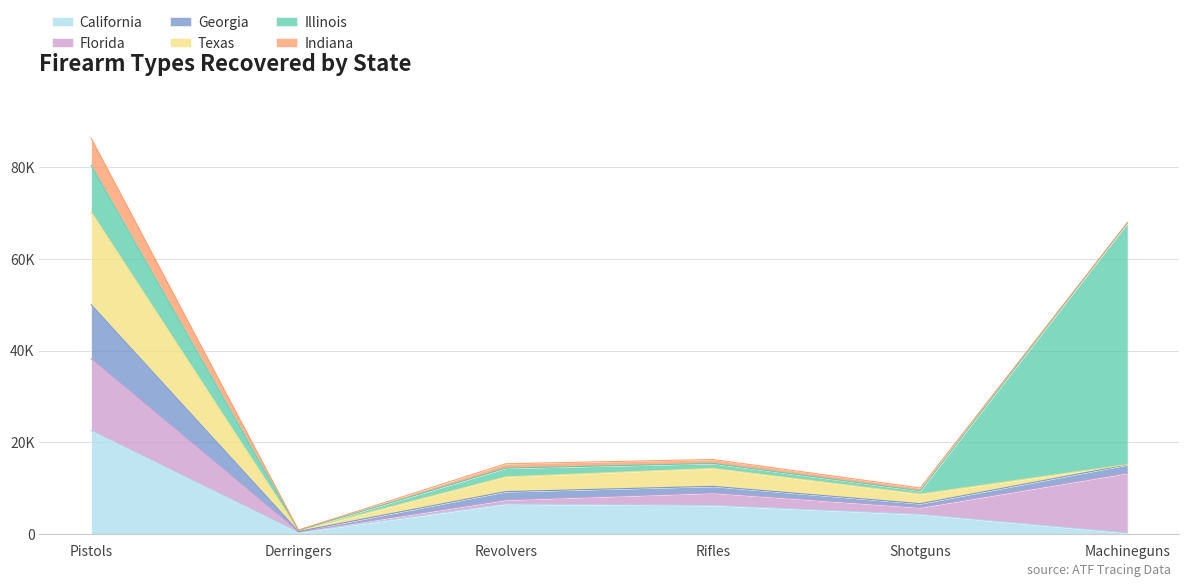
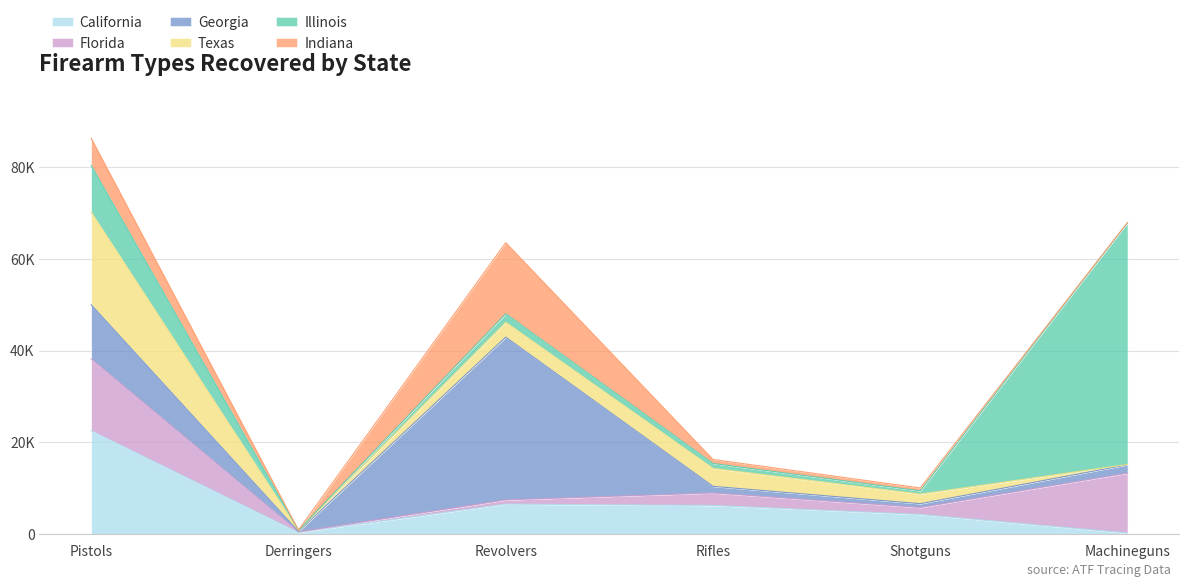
Georgia, Revolvers: 2000 -> 36000
Indiana, Revolvers: 1000 -> 16000
